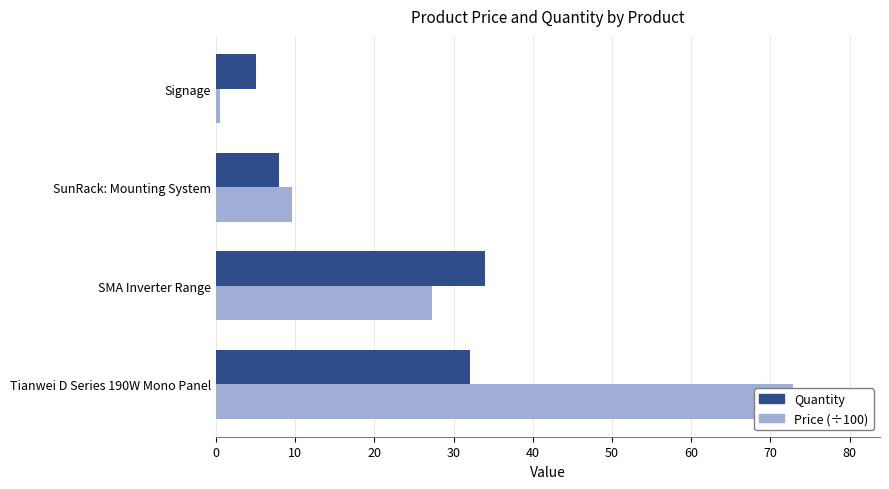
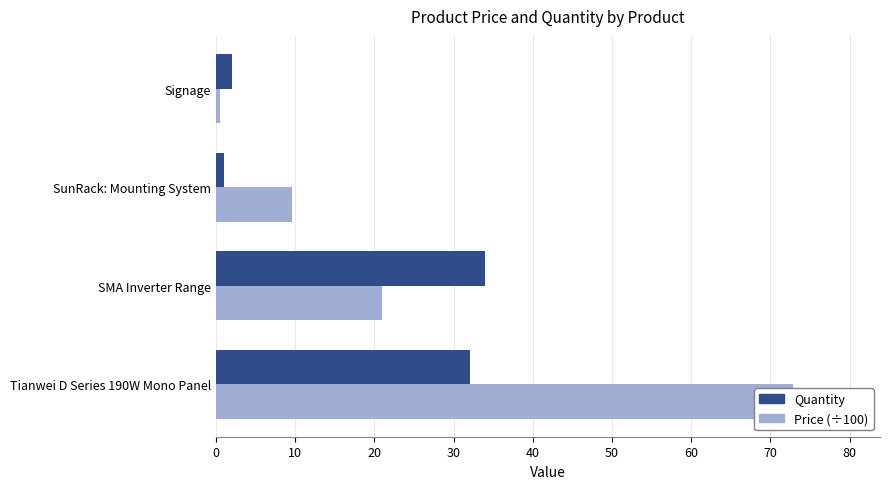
Quantity, Signage: 5 -> 2
Quantity, SunRack: Mounting System: 8 -> 1
Price (÷100), SMA Inverter Range: 27 -> 21
